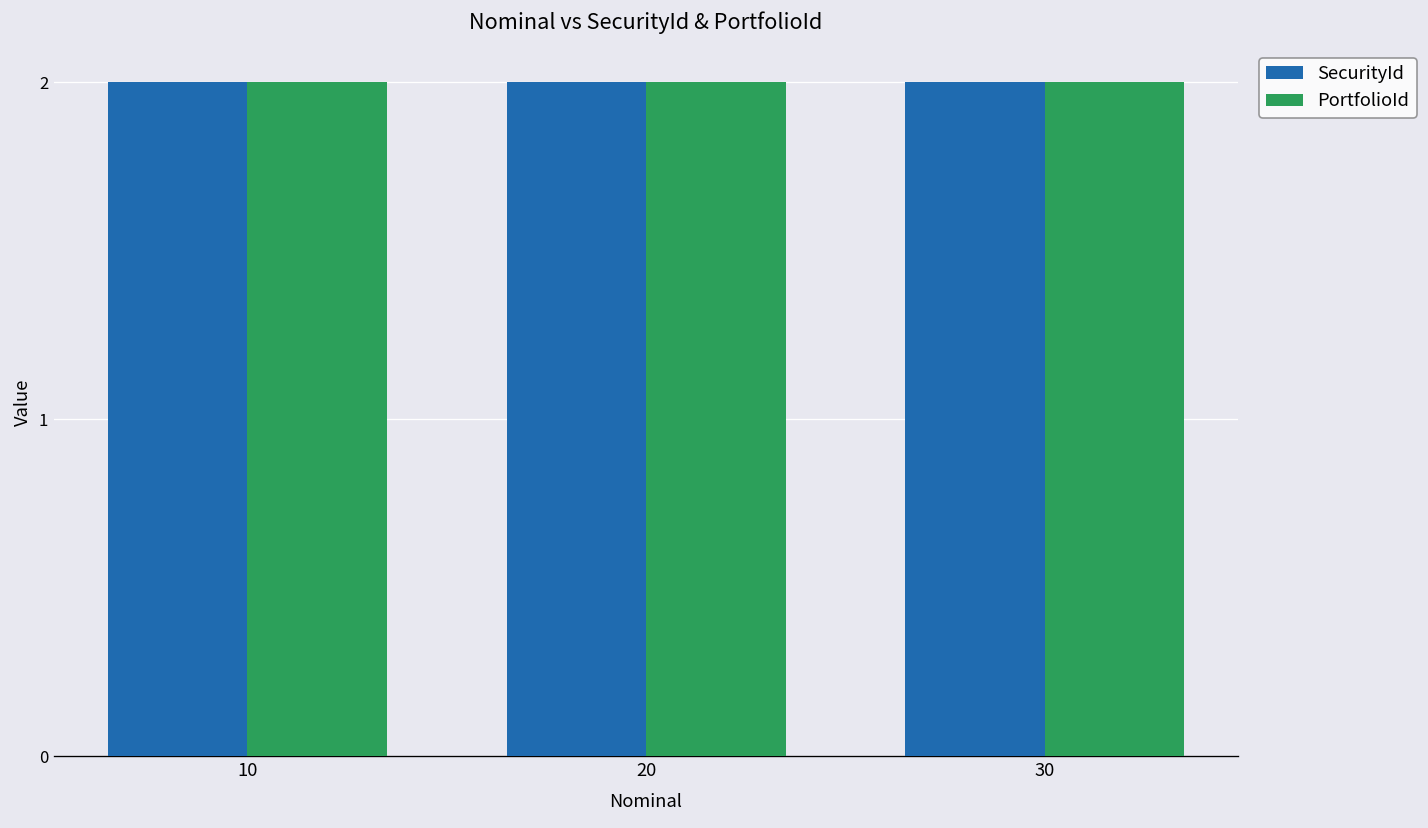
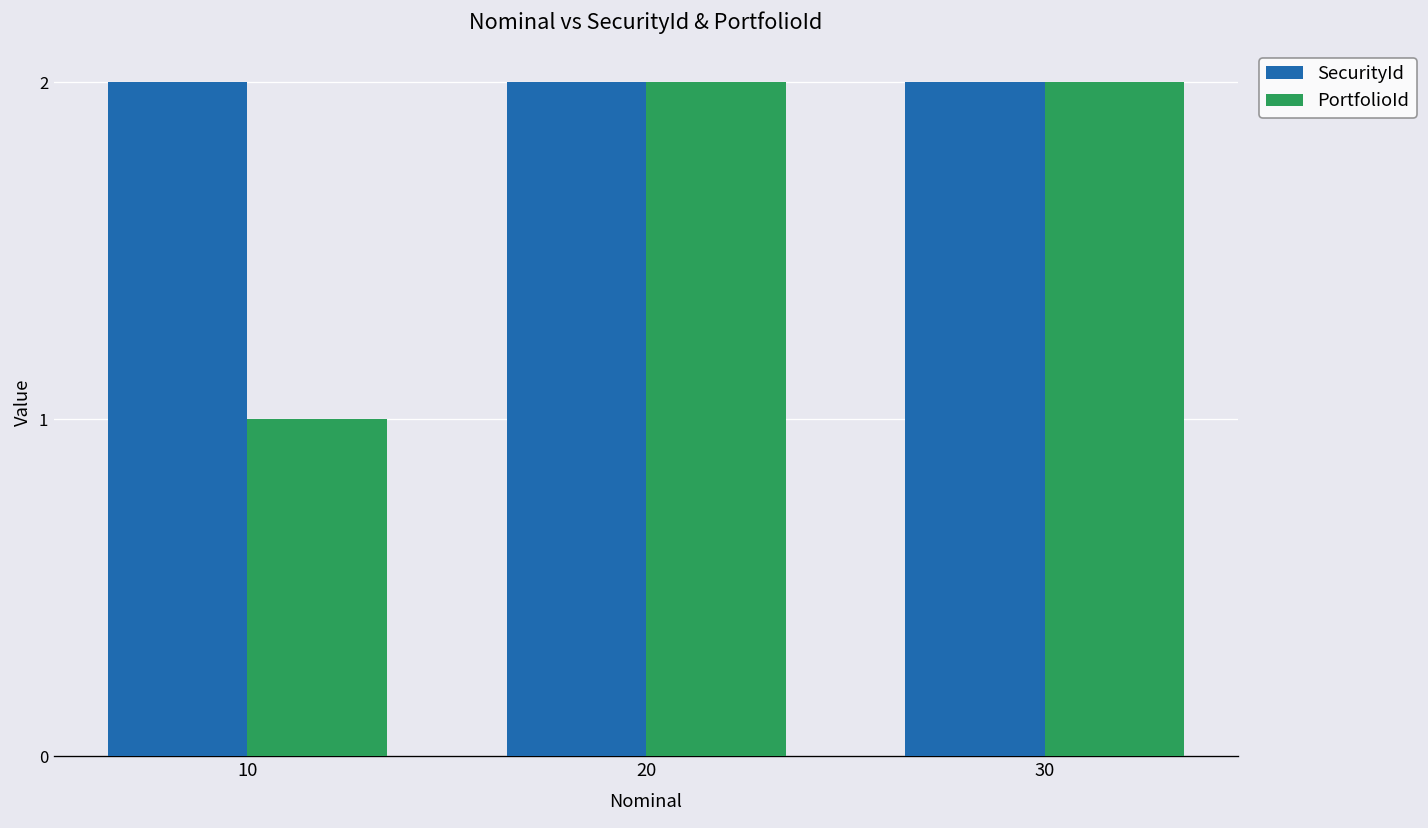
PortfolioId, 10: 2 -> 1
